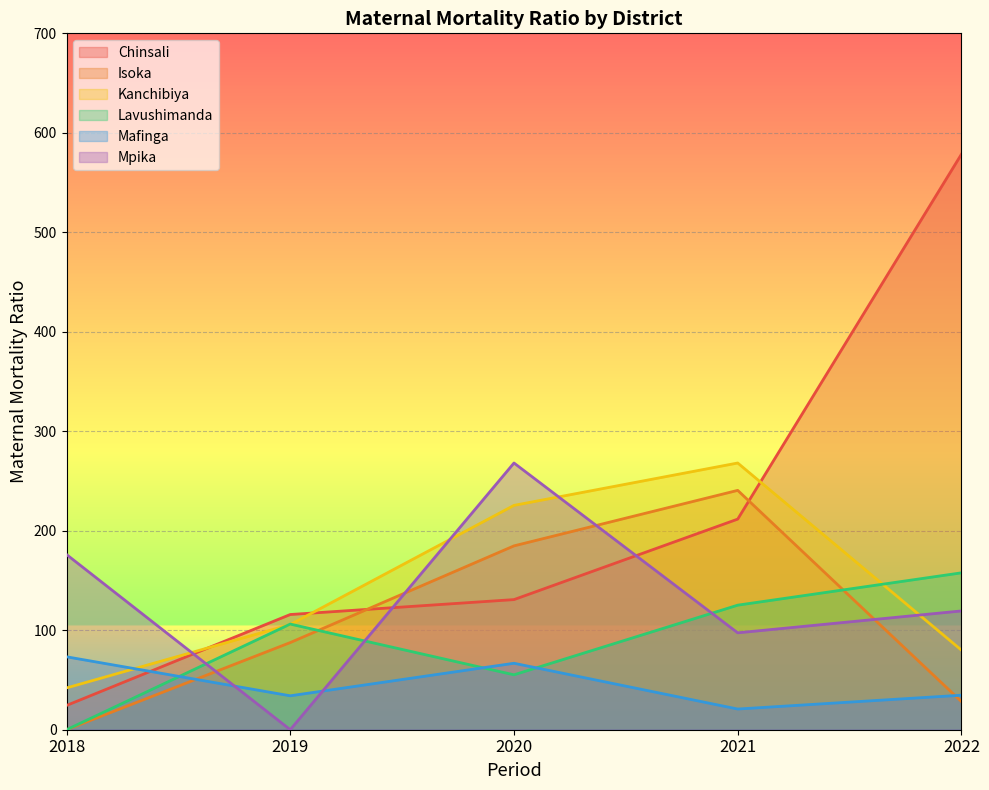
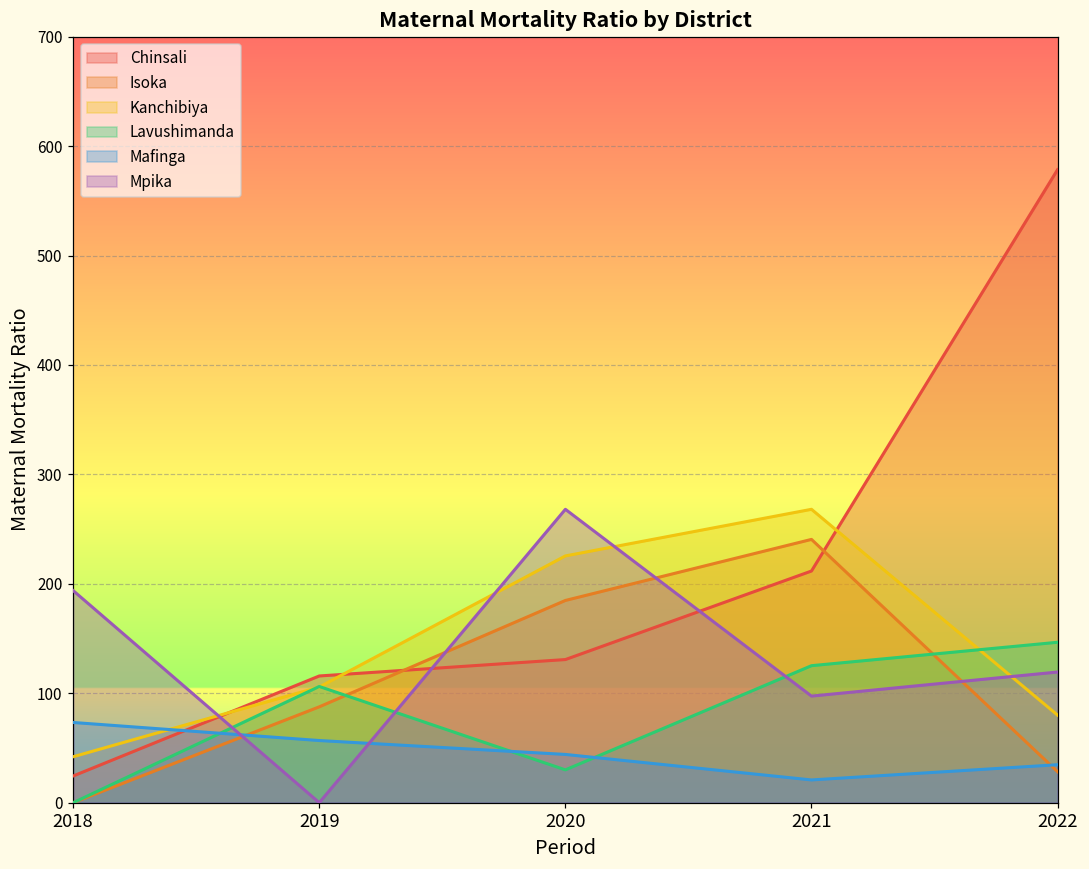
Mpika, 2018: 180 -> 190
Mafinga, 2019: 30 -> 60
Lavushimanda, 2020: 60 -> 30
Mafinga, 2020: 70 -> 40
Lavushimanda, 2022: 160 -> 150
